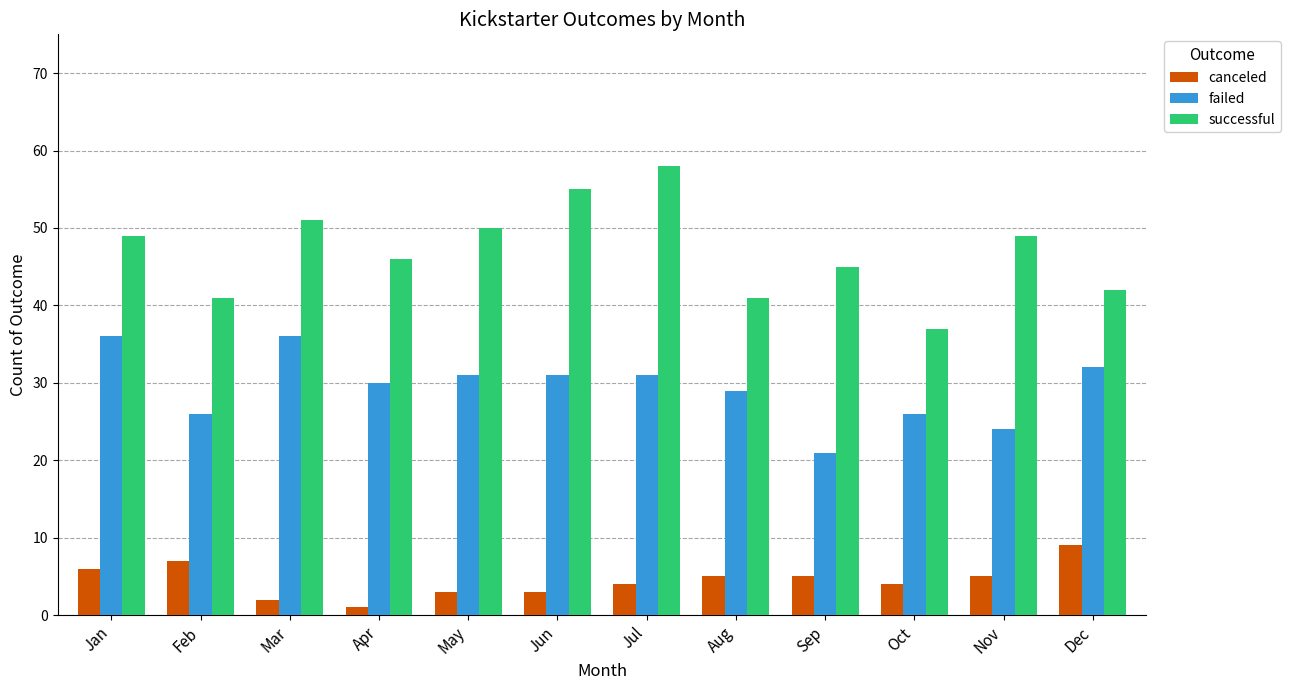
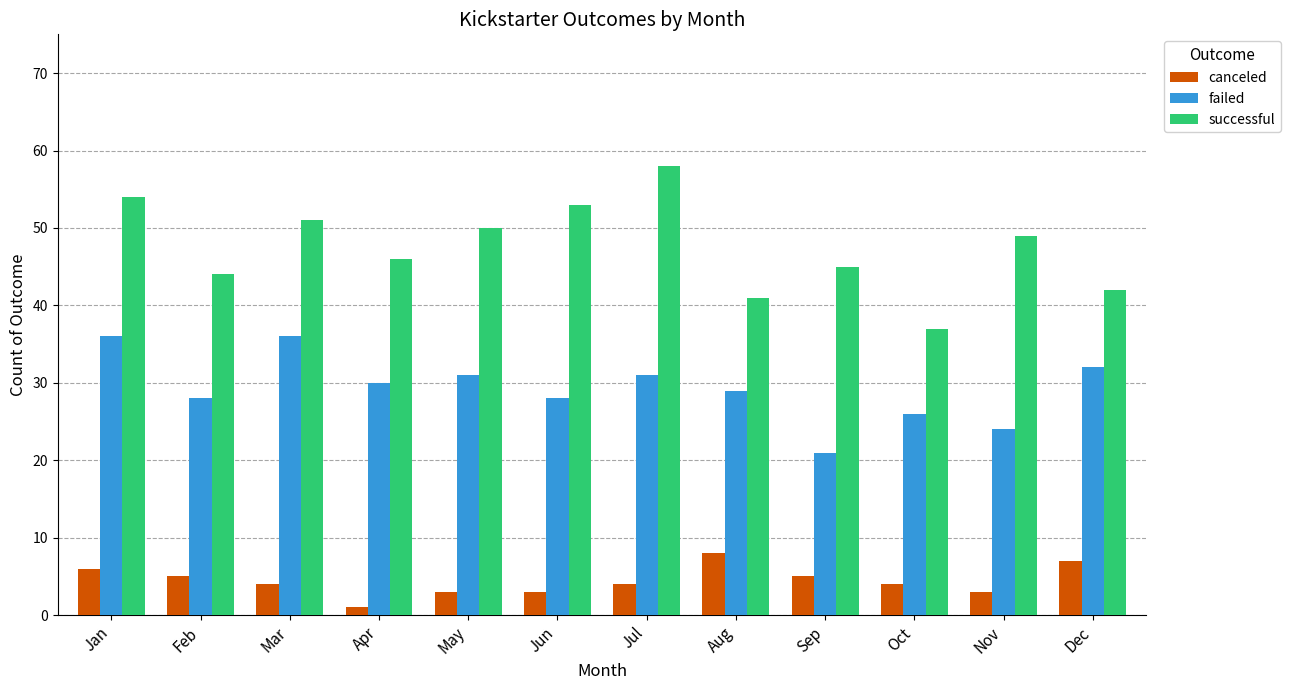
successful, Jan: 49 -> 54
canceled, Feb: 7 -> 5
failed, Feb: 26 -> 28
successful, Feb: 41 -> 44
canceled, Mar: 2 -> 4
failed, Jun: 31 -> 28
successful, Jun: 55 -> 53
canceled, Aug: 5 -> 8
canceled, Nov: 5 -> 3
canceled, Dec: 9 -> 7
